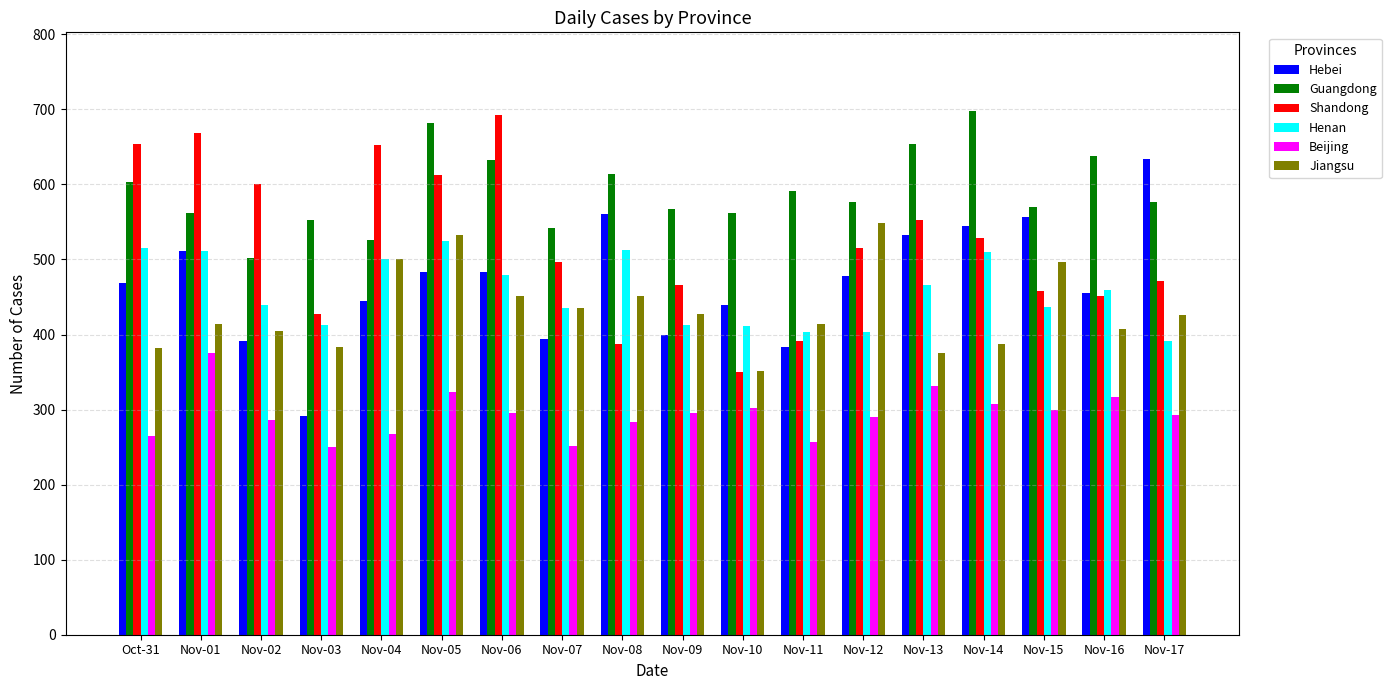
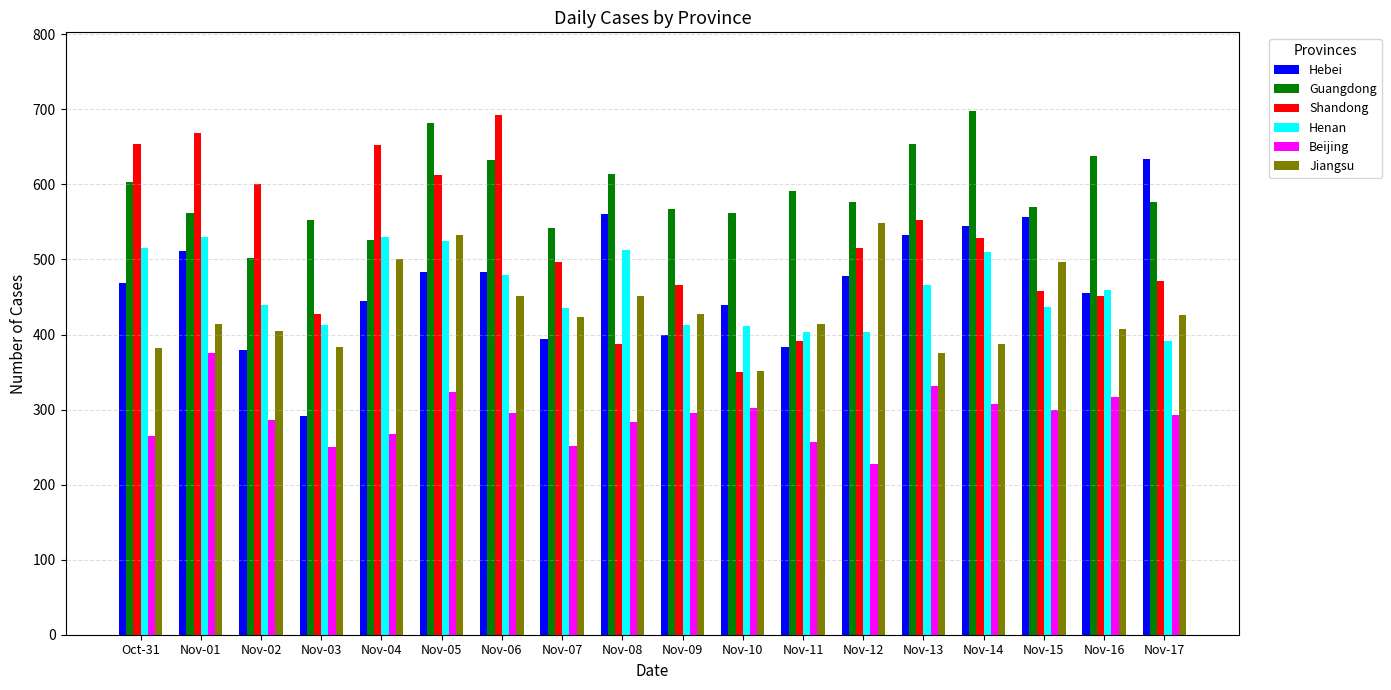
Henan, Nov-01: 510 -> 530
Hebei, Nov-02: 390 -> 380
Henan, Nov-04: 500 -> 530
Jiangsu, Nov-07: 440 -> 420
Beijing, Nov-12: 290 -> 230
